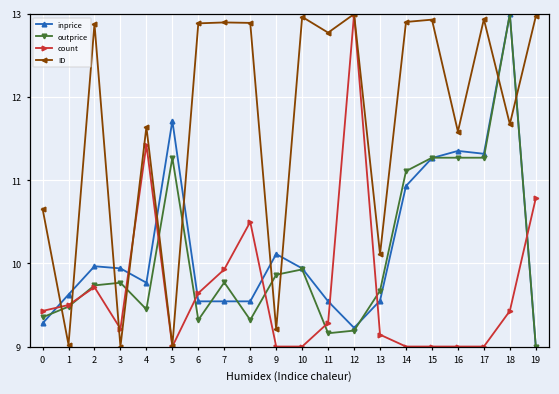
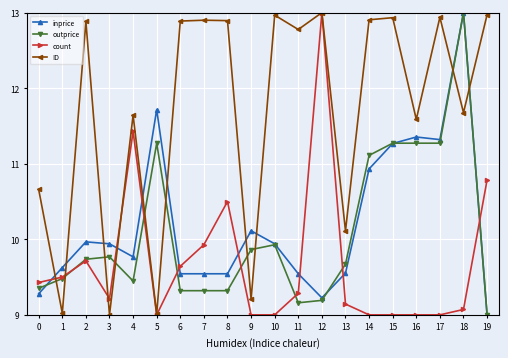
outprice, 7: 9.8 -> 9.3
count, 18: 9.4 -> 9.1
